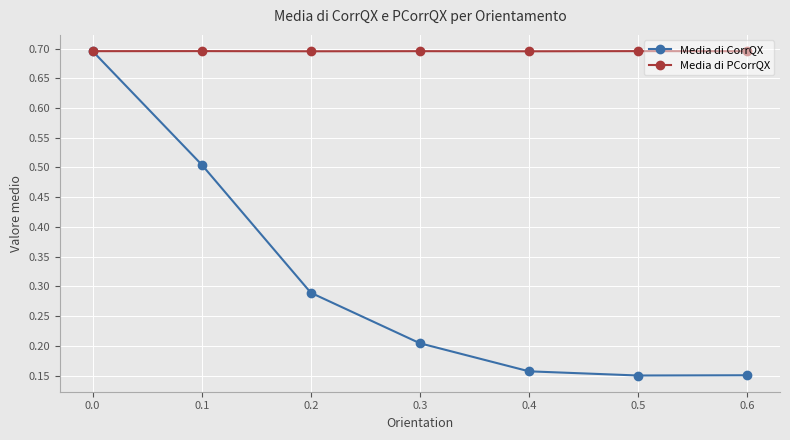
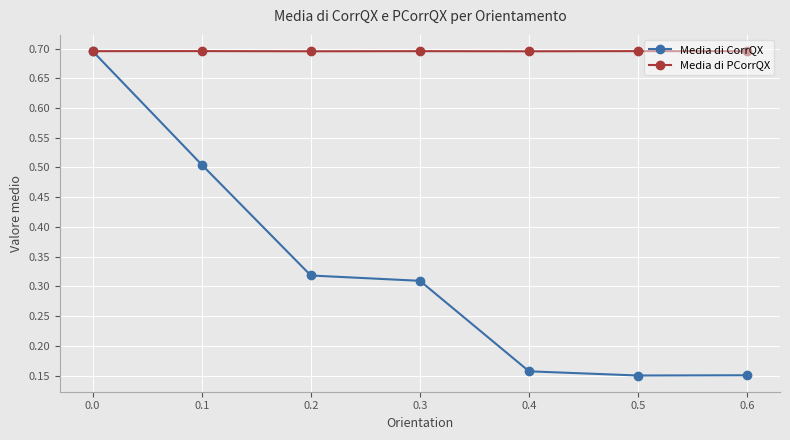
Media di CorrQX, 0.2: 0.29 -> 0.32
Media di CorrQX, 0.3: 0.20 -> 0.31
